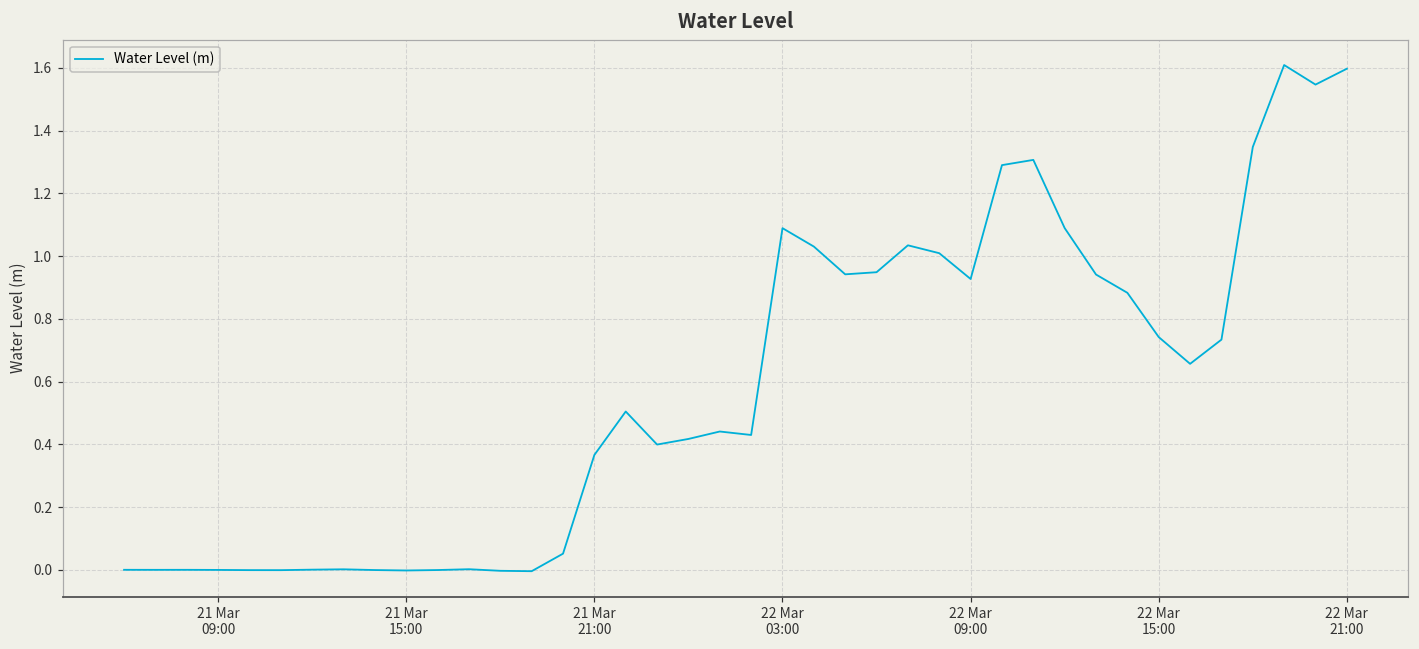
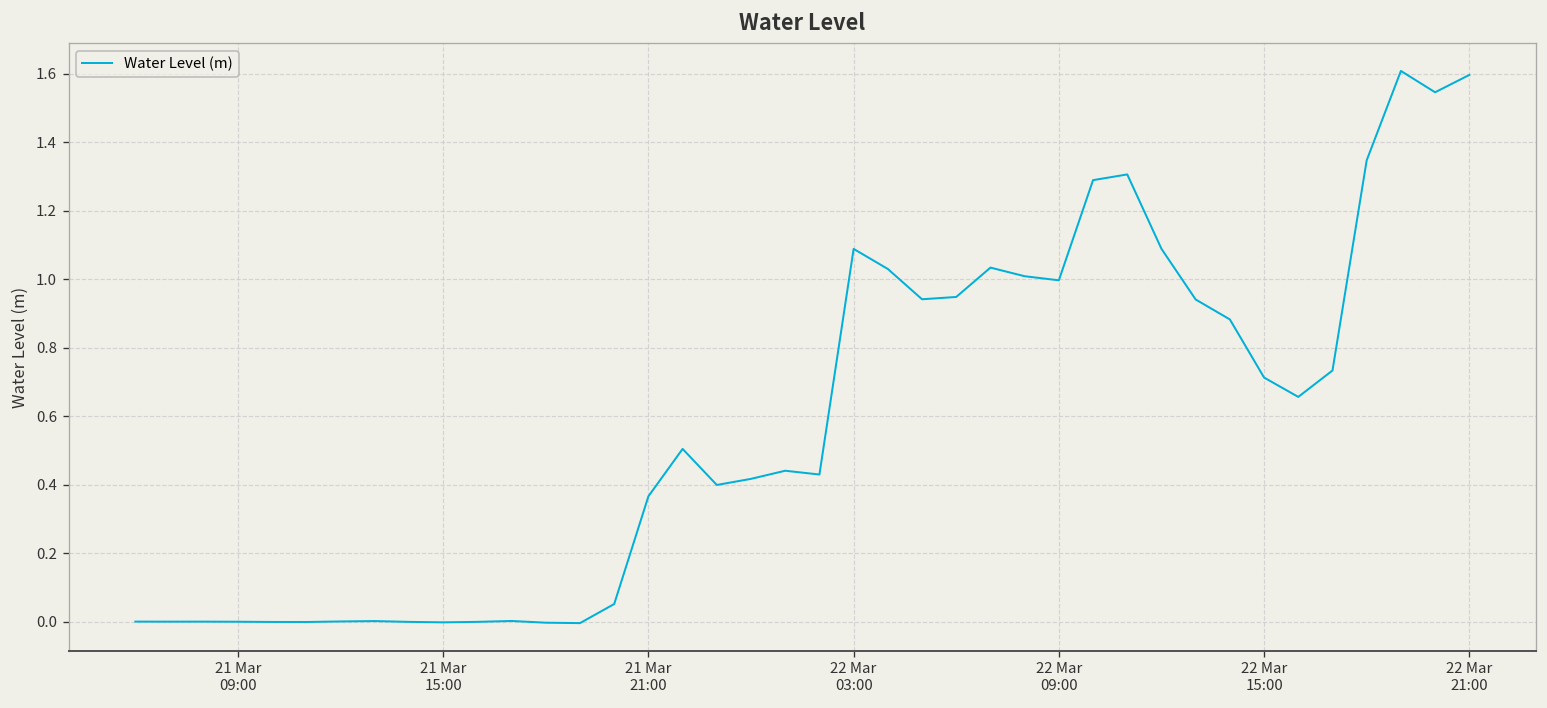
22 Mar 09:00: 0.93 -> 1.00
22 Mar 15:00: 0.74 -> 0.71
